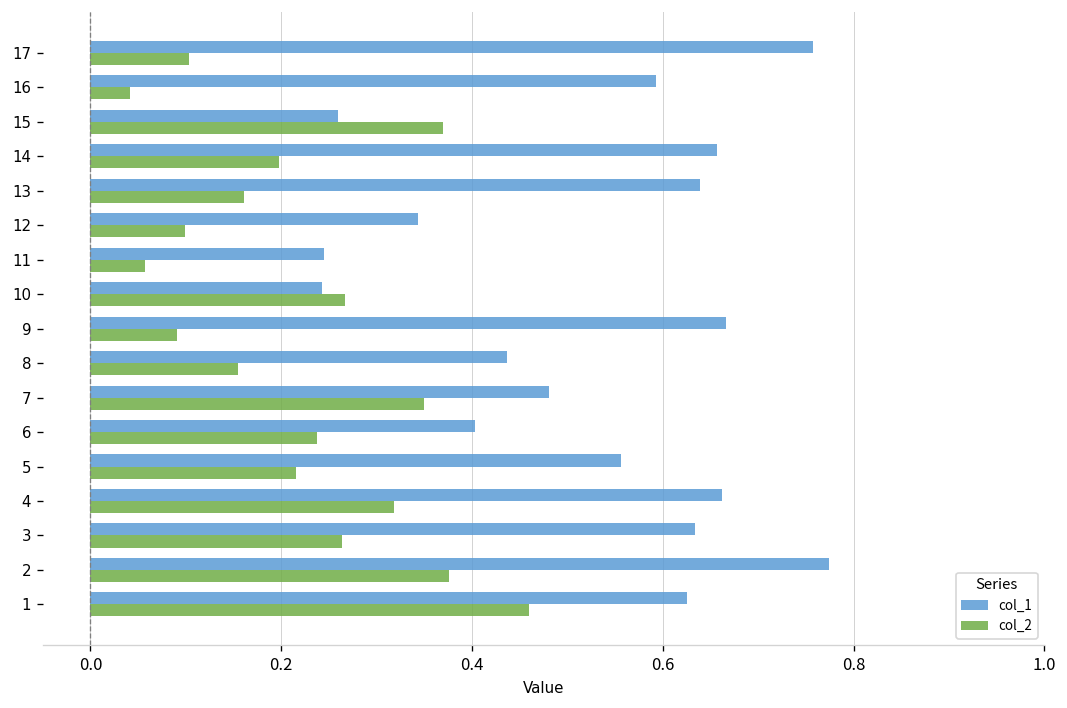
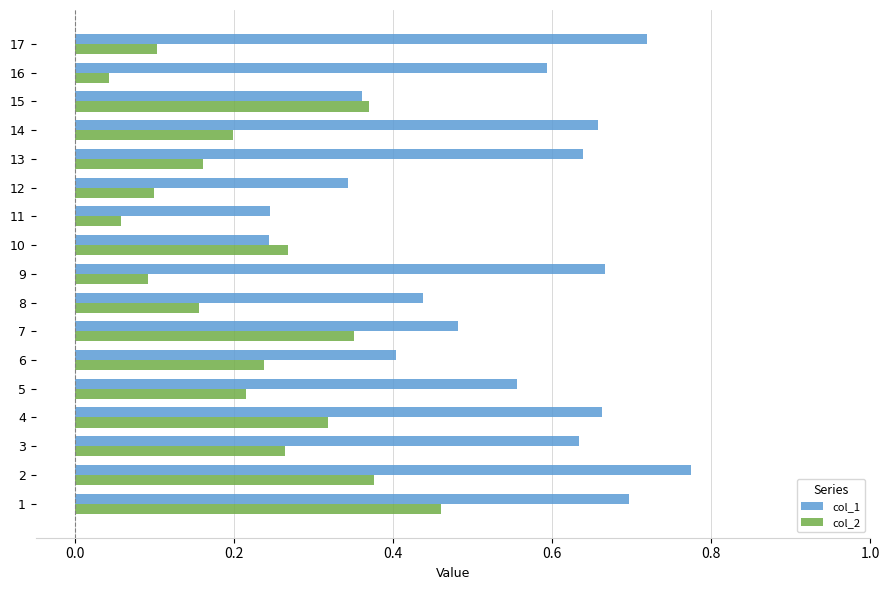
col_1, 17: 0.76 -> 0.72
col_1, 15: 0.26 -> 0.36
col_1, 1: 0.63 -> 0.70
